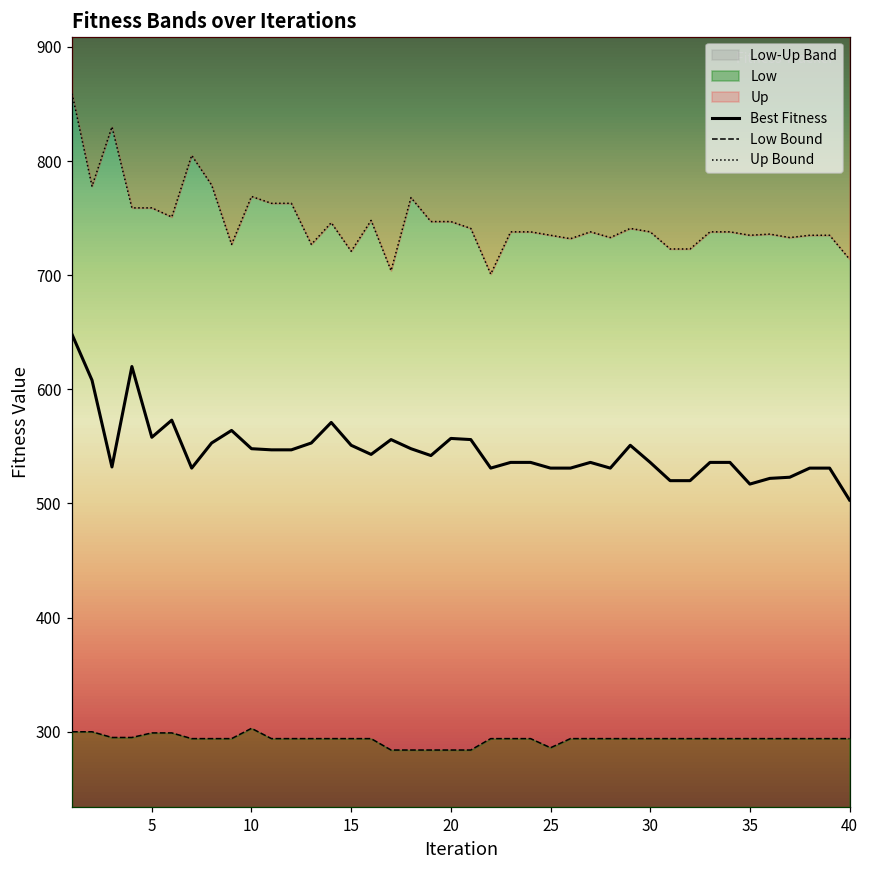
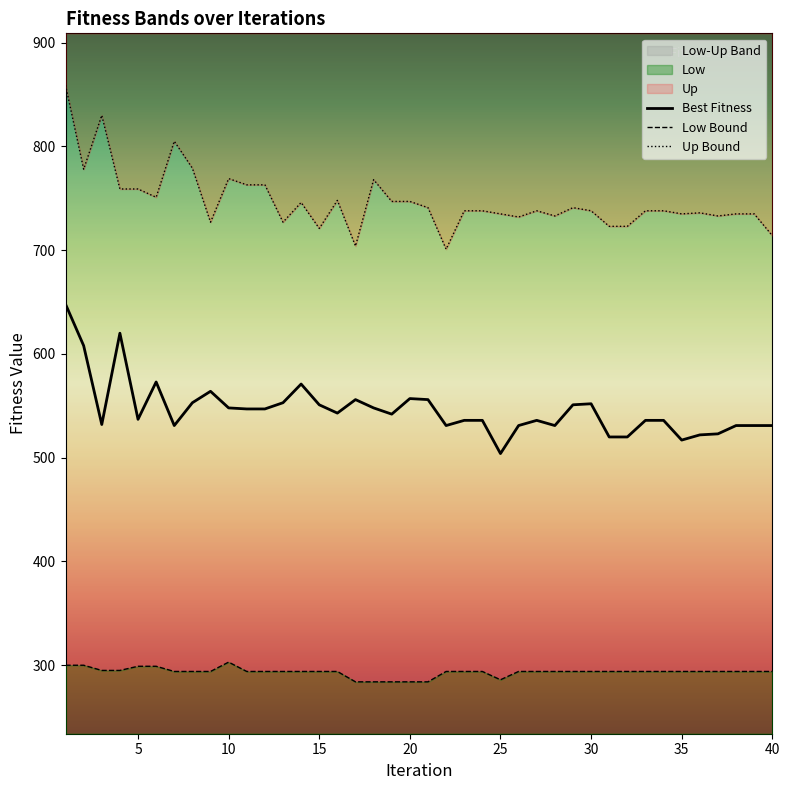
Best Fitness, 5: 558 -> 537
Best Fitness, 25: 531 -> 504
Best Fitness, 30: 536 -> 552
Best Fitness, 40: 503 -> 531
